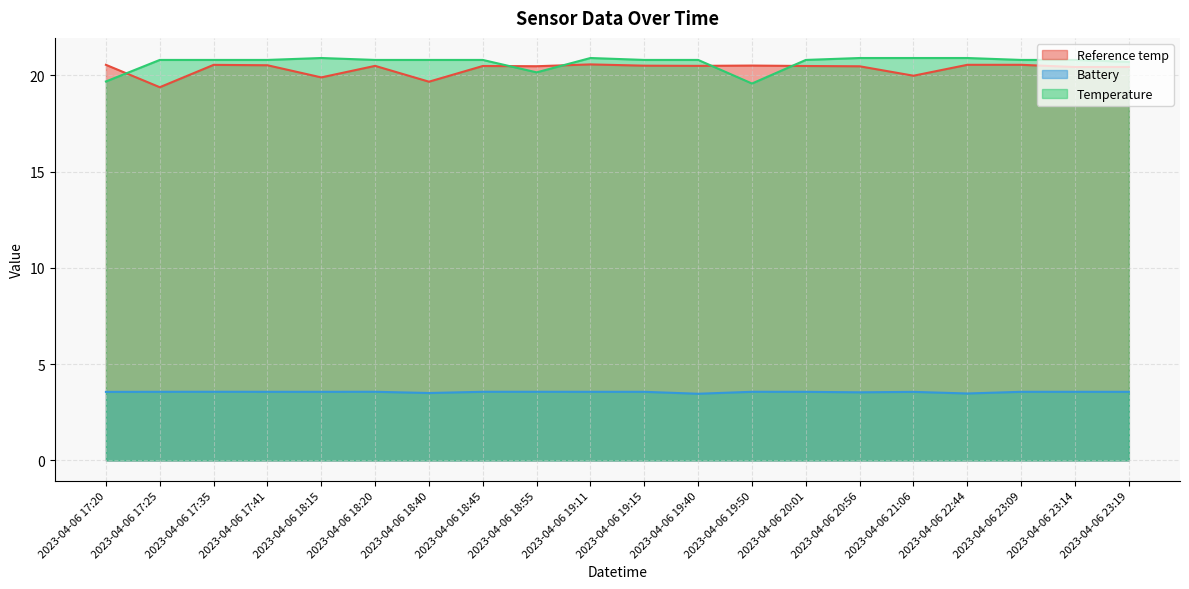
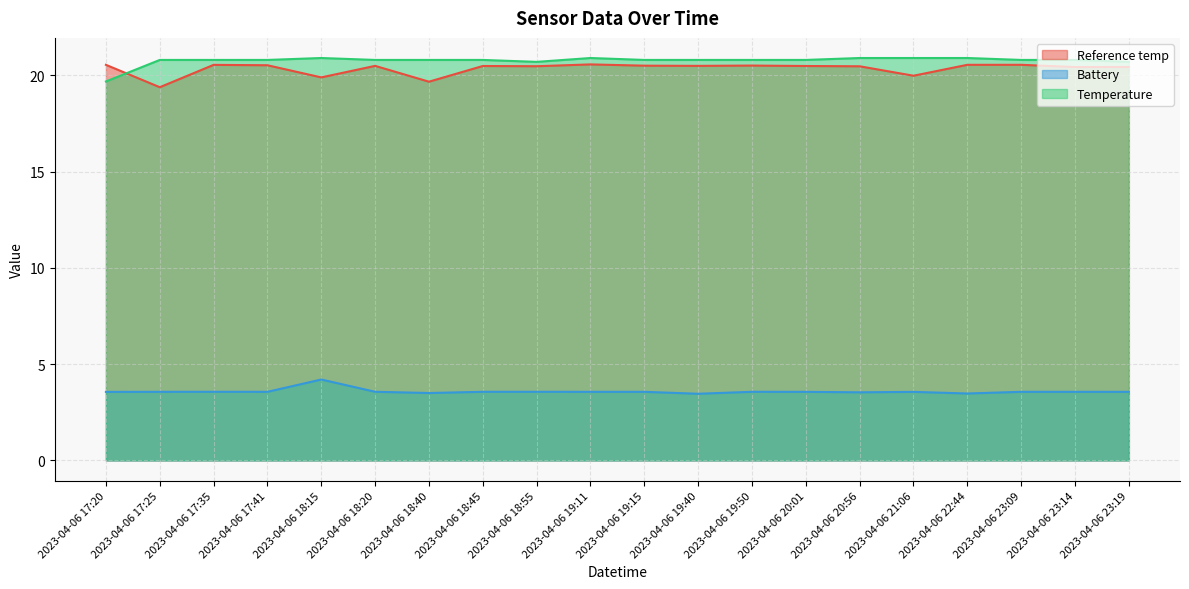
Battery, 2023-04-06 18:15: 3.6 -> 4.2
Temperature, 2023-04-06 18:55: 20.2 -> 20.7
Temperature, 2023-04-06 19:50: 19.6 -> 20.8
